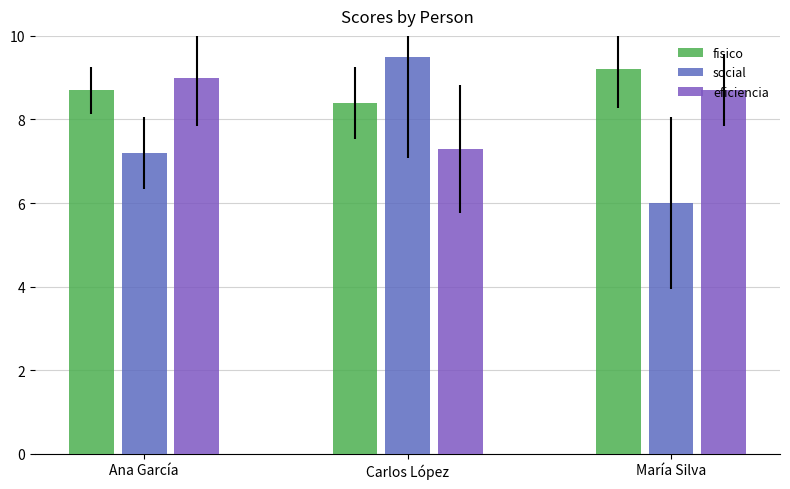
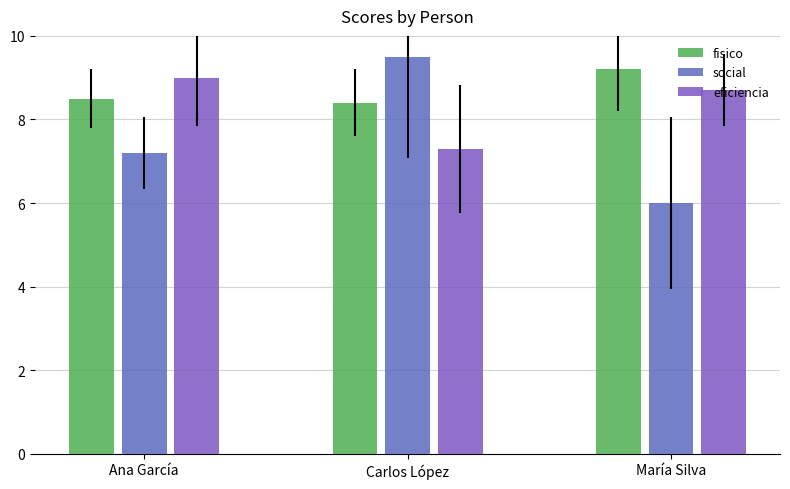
fisico, Ana García: 8.7 -> 8.5
